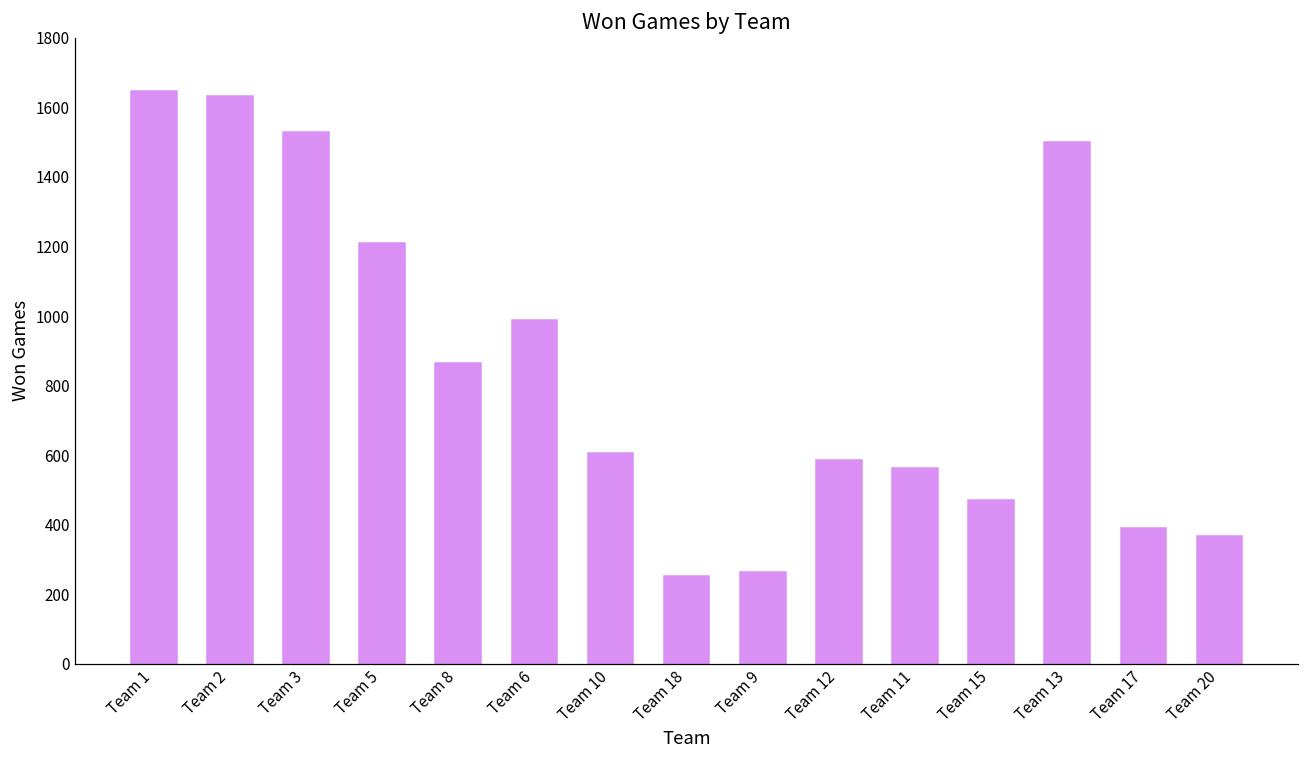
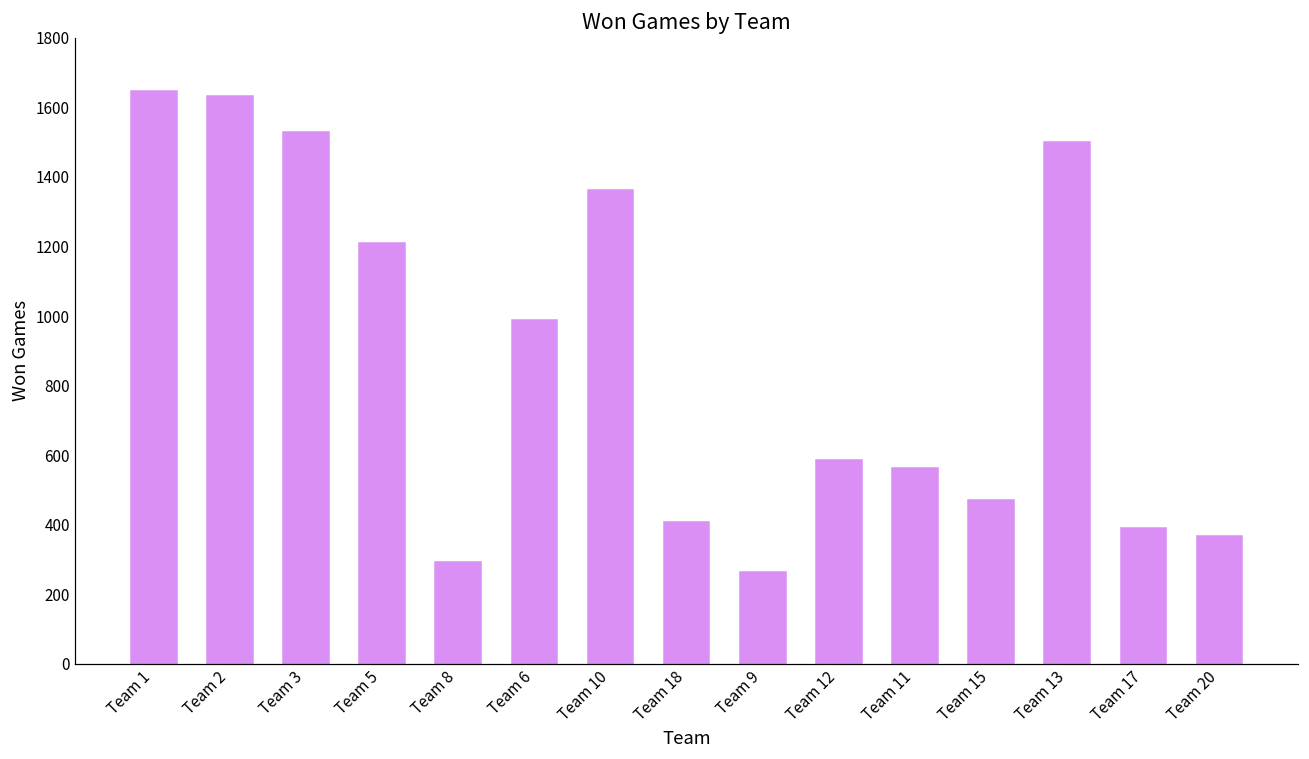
Team 8: 860 -> 290
Team 10: 610 -> 1360
Team 18: 250 -> 410
